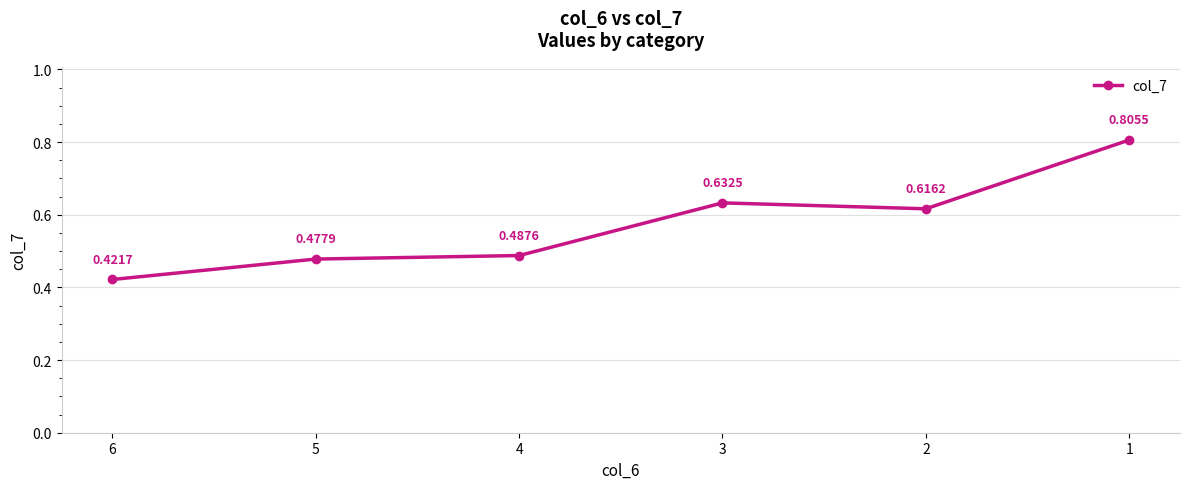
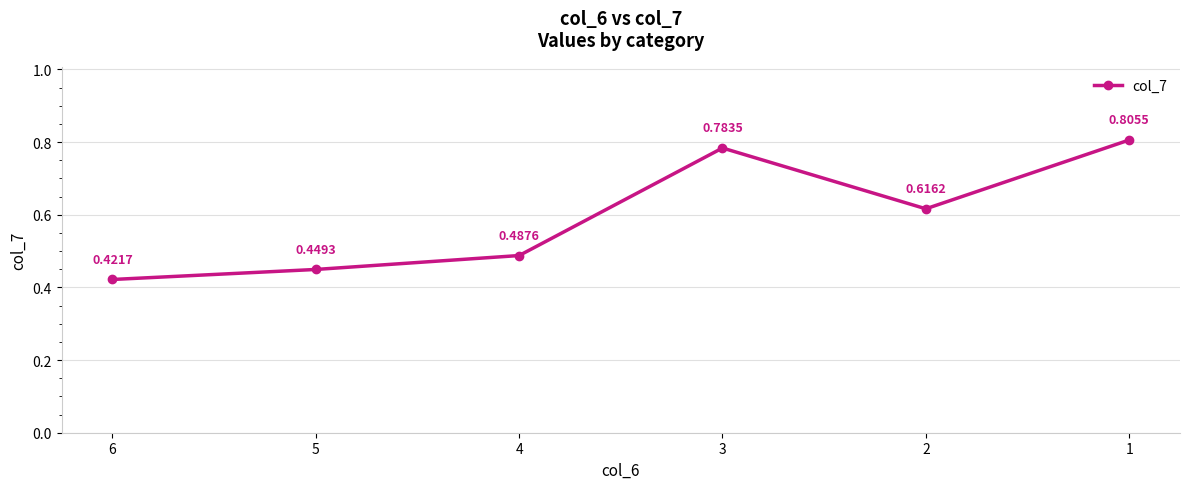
5: 0.4779 -> 0.4493
3: 0.6325 -> 0.7835
